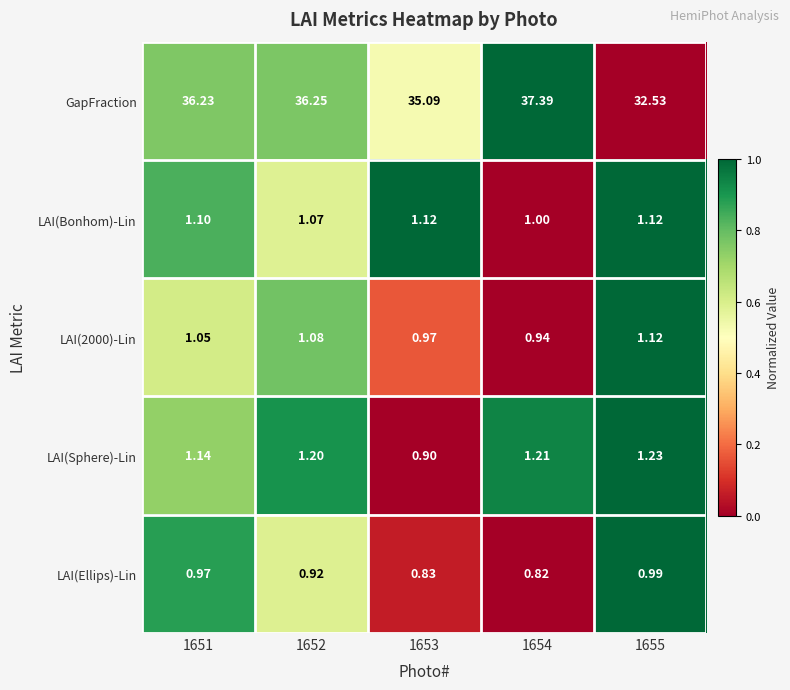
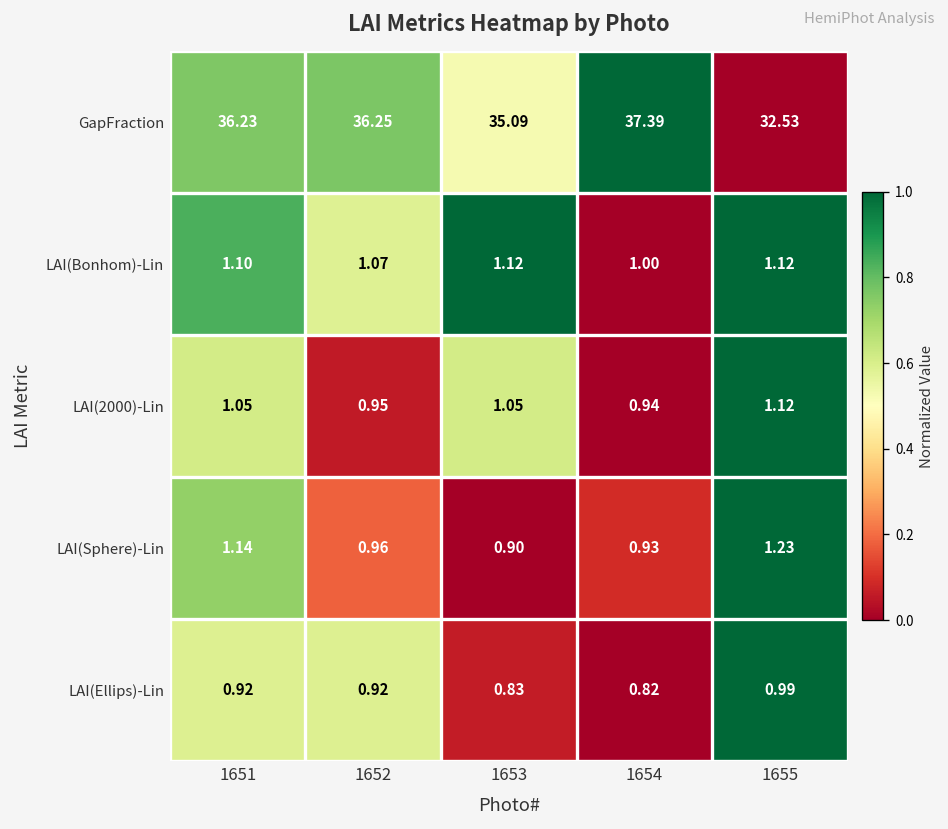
LAI(2000)-Lin, 1652: 1.08 -> 0.95
LAI(2000)-Lin, 1653: 0.97 -> 1.05
LAI(Sphere)-Lin, 1652: 1.20 -> 0.96
LAI(Sphere)-Lin, 1654: 1.21 -> 0.93
LAI(Ellips)-Lin, 1651: 0.97 -> 0.92
